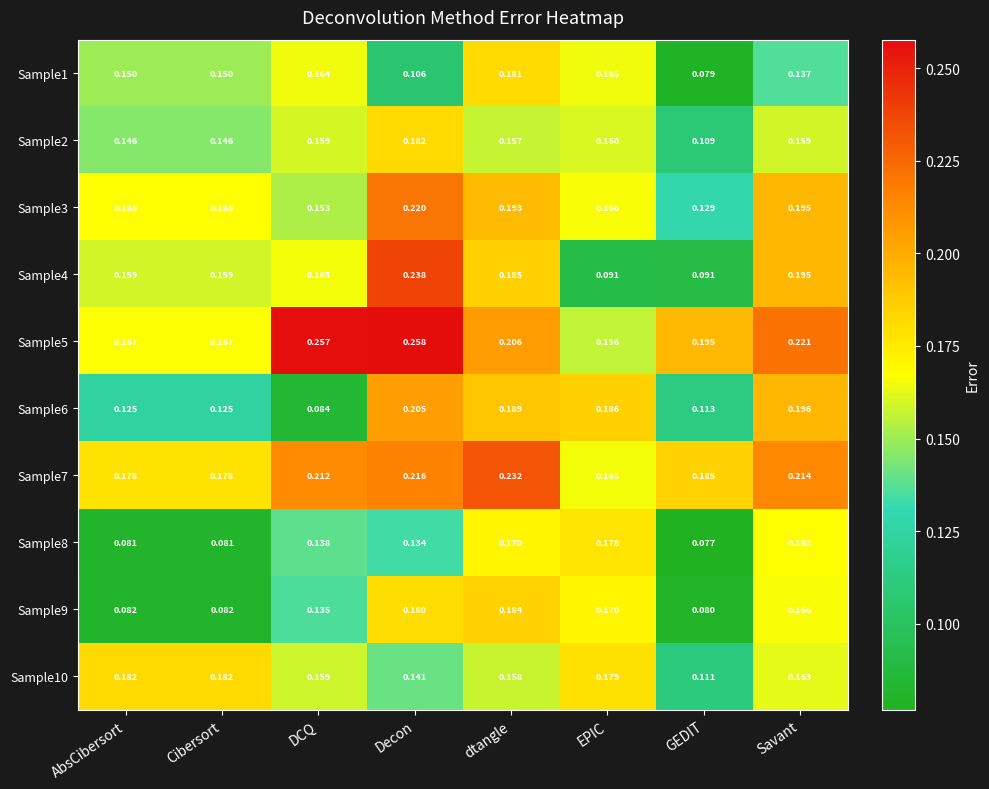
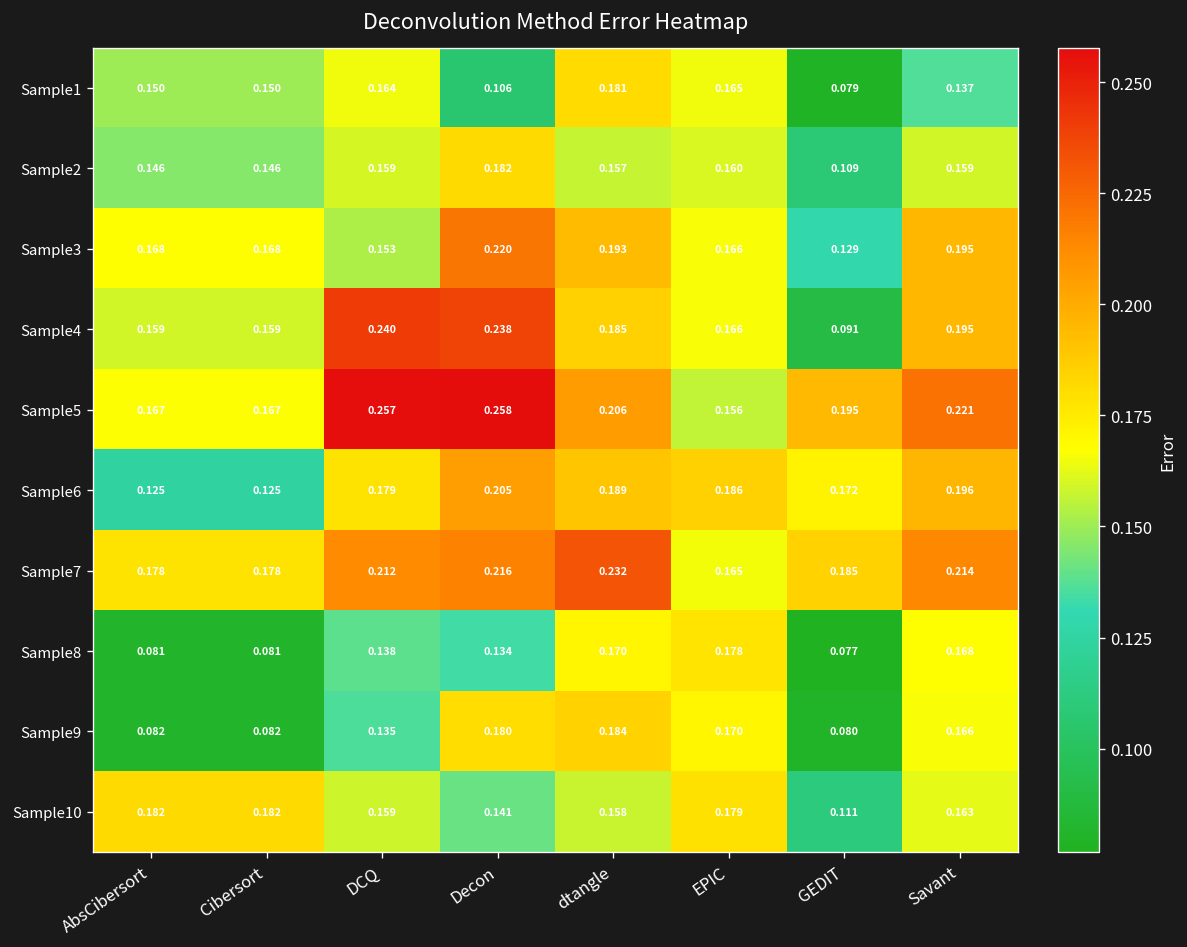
Sample4, DCQ: 0.165 -> 0.240
Sample4, EPIC: 0.091 -> 0.166
Sample6, DCQ: 0.084 -> 0.179
Sample6, GEDIT: 0.113 -> 0.172
